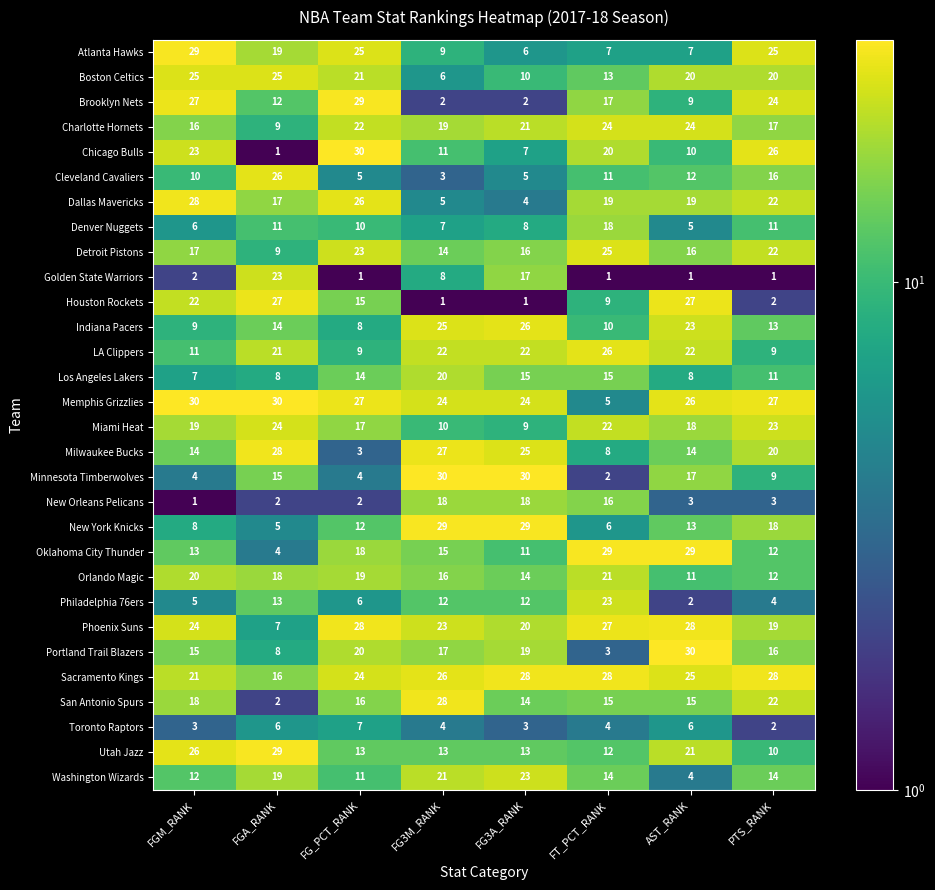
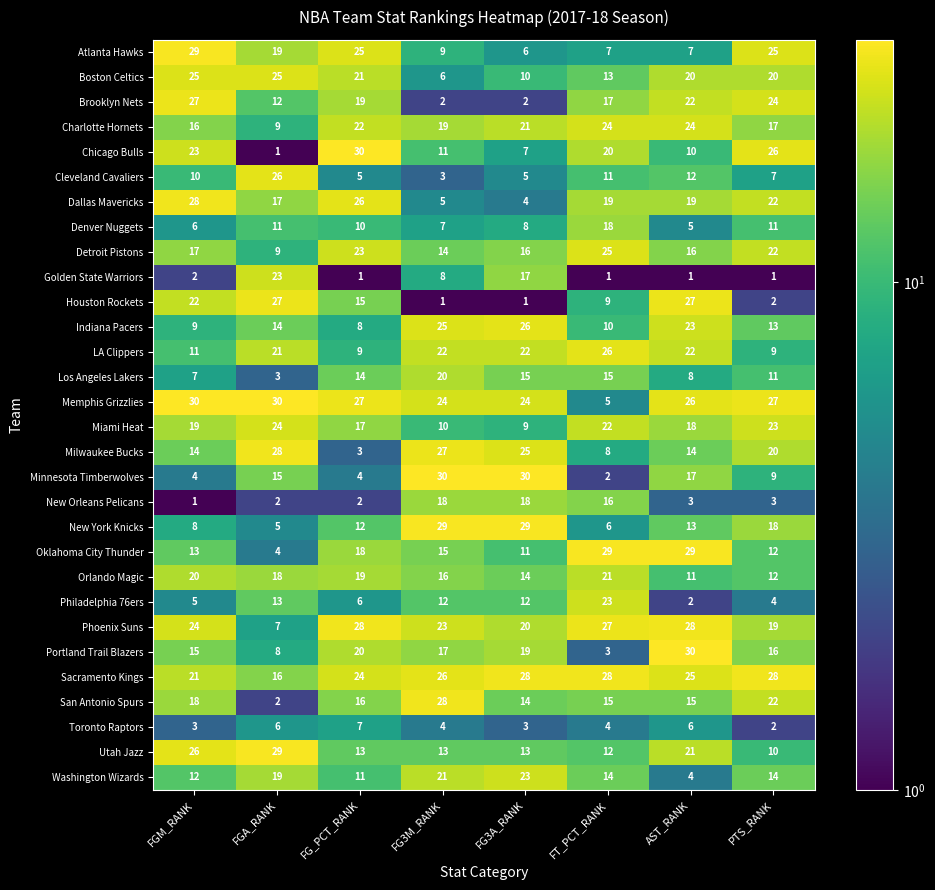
Brooklyn Nets, FG_PCT_RANK: 29 -> 19
Brooklyn Nets, AST_RANK: 9 -> 22
Cleveland Cavaliers, PTS_RANK: 16 -> 7
Los Angeles Lakers, FGA_RANK: 8 -> 3
